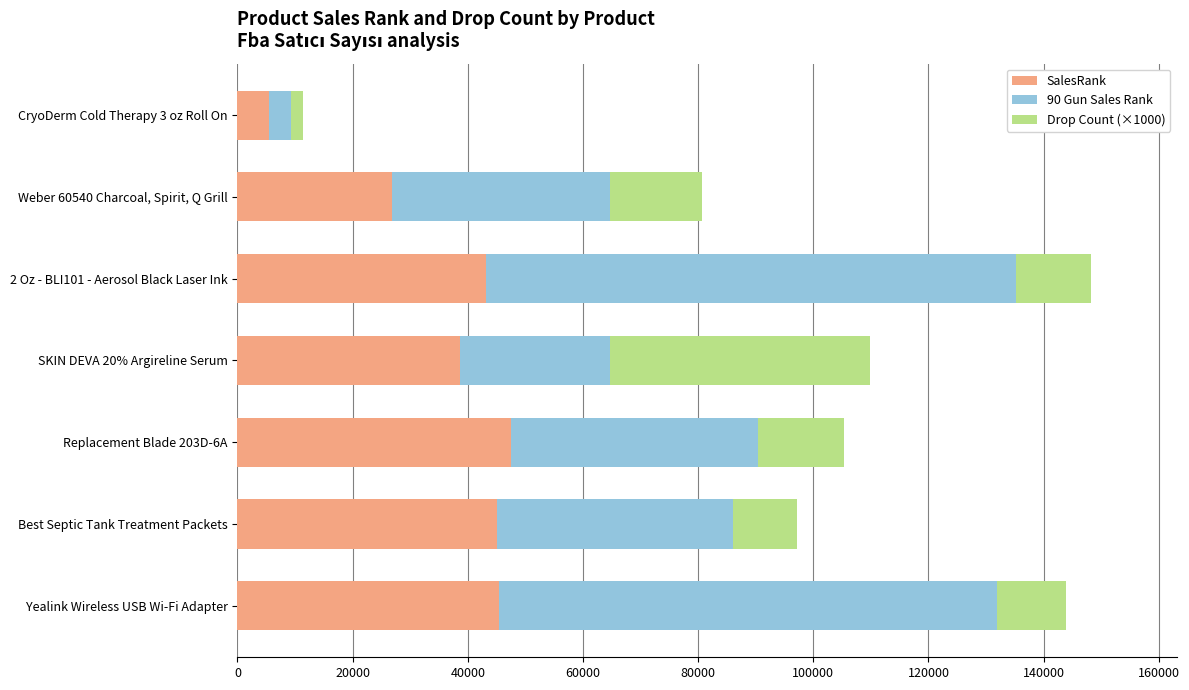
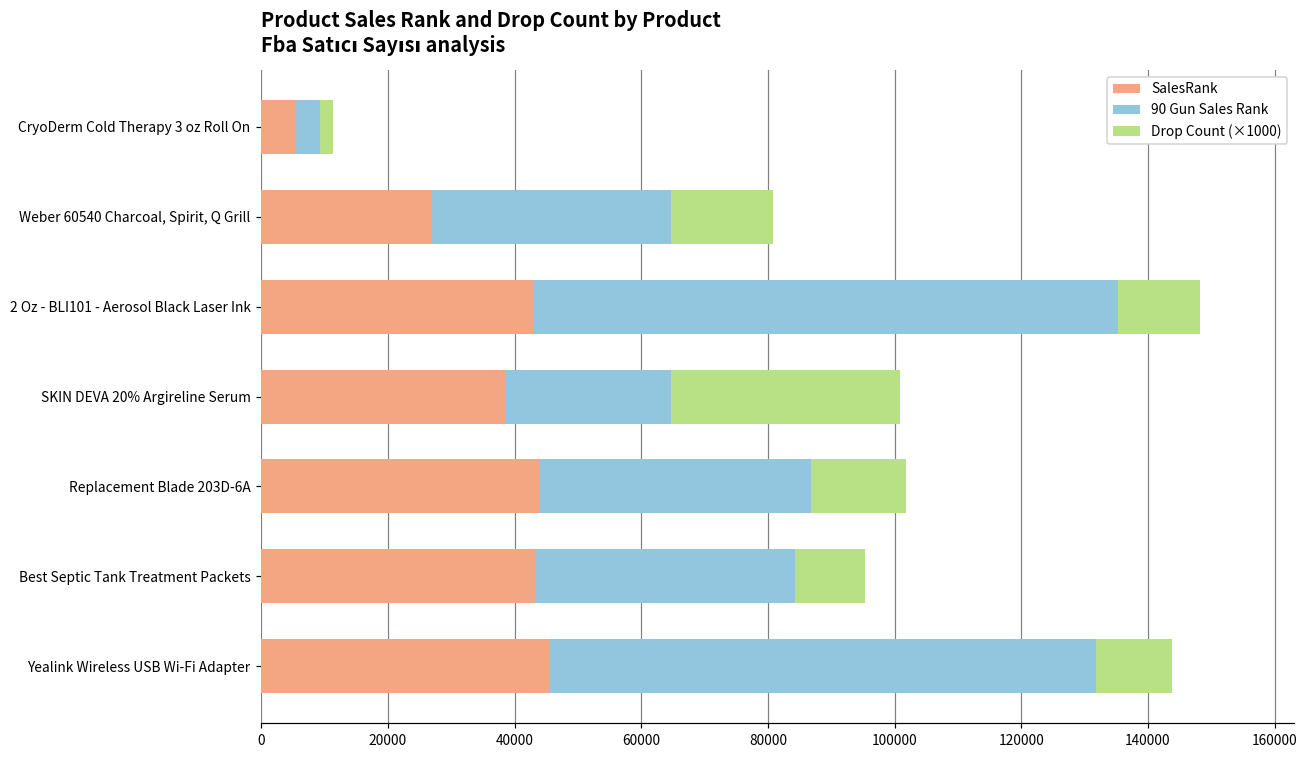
Drop Count (×1000), SKIN DEVA 20% Argireline Serum: 45000 -> 36000
SalesRank, Replacement Blade 203D-6A: 47000 -> 44000
SalesRank, Best Septic Tank Treatment Packets: 45000 -> 43000
